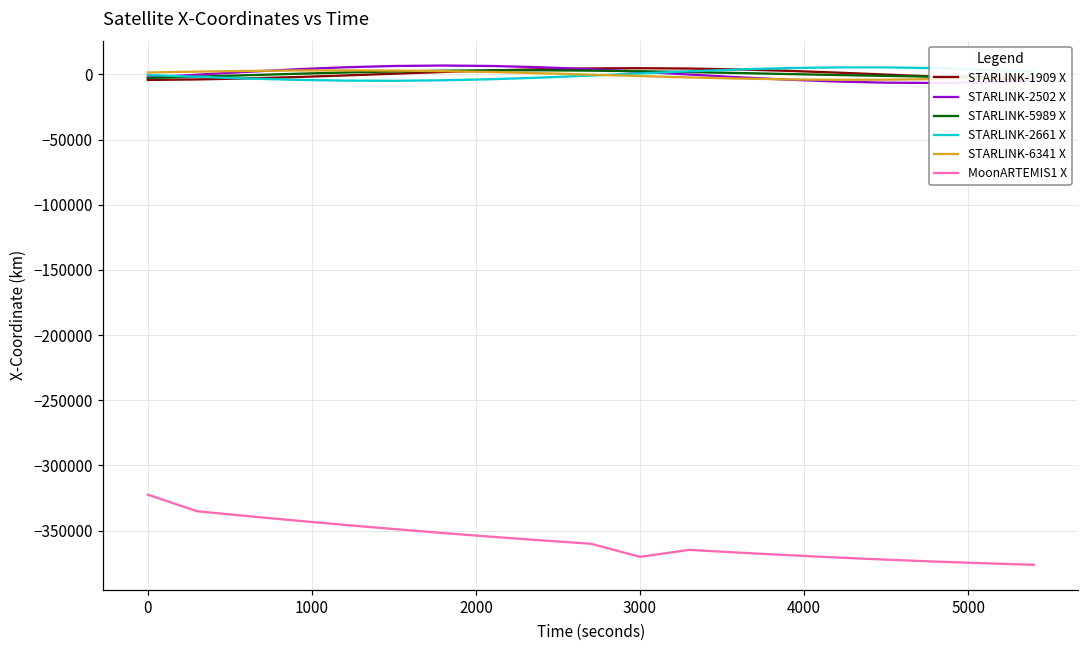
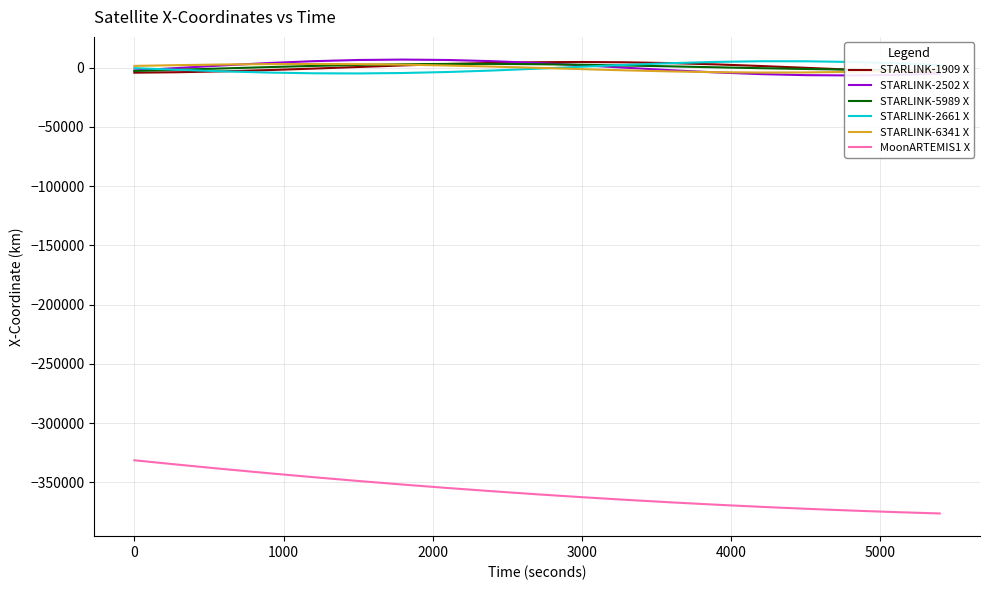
MoonARTEMIS1 X, 0: -322000 -> -331000
MoonARTEMIS1 X, 3000: -370000 -> -362000
